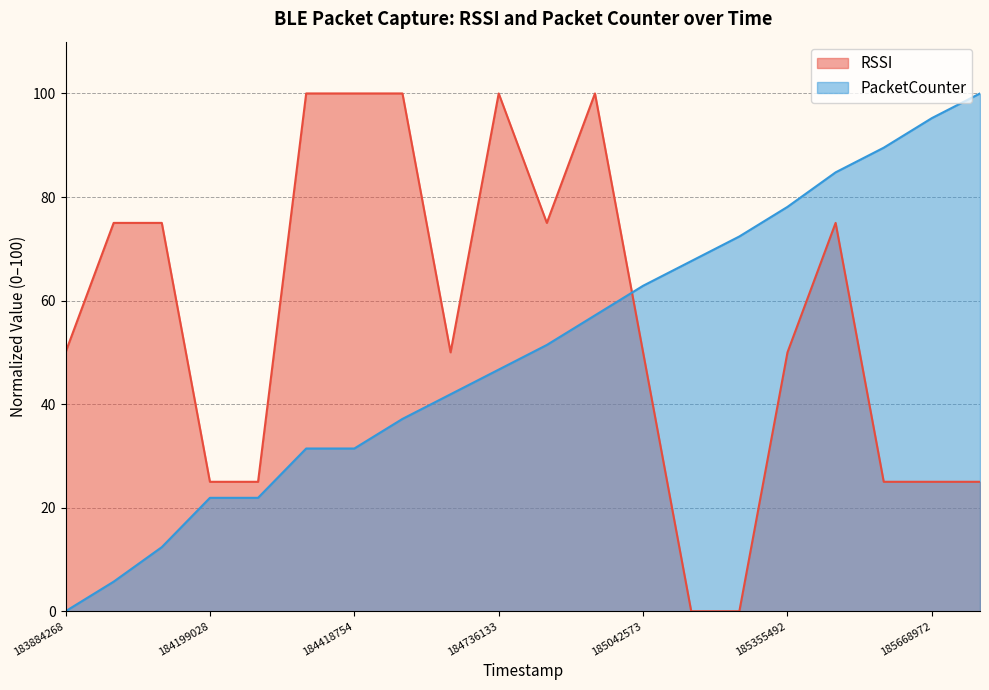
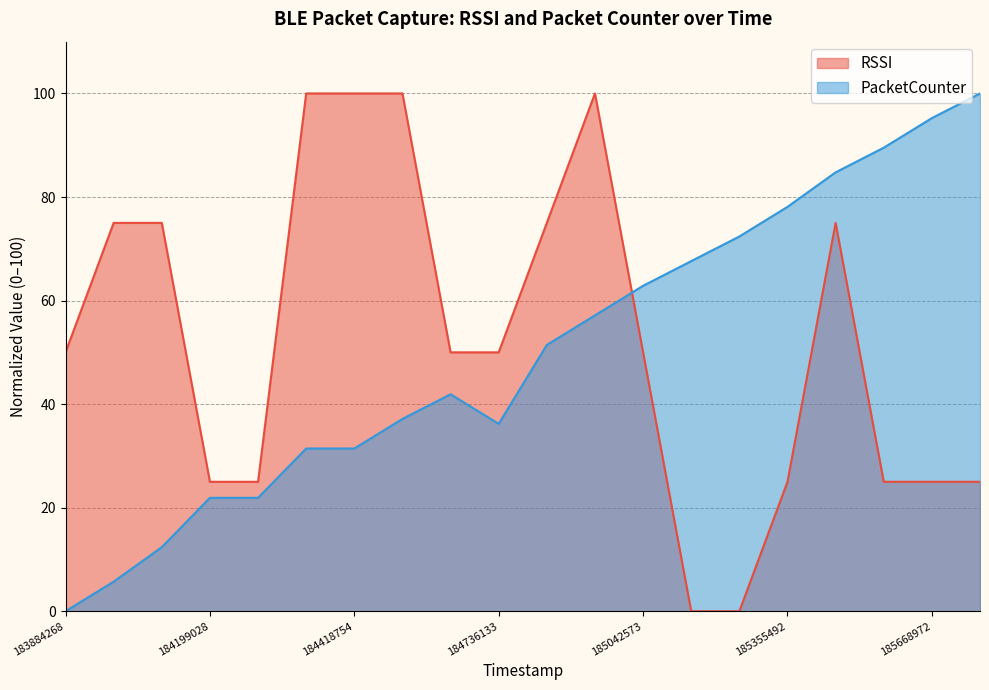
RSSI, 184736133: 100 -> 50
PacketCounter, 184736133: 47 -> 36
RSSI, 185355492: 50 -> 25
